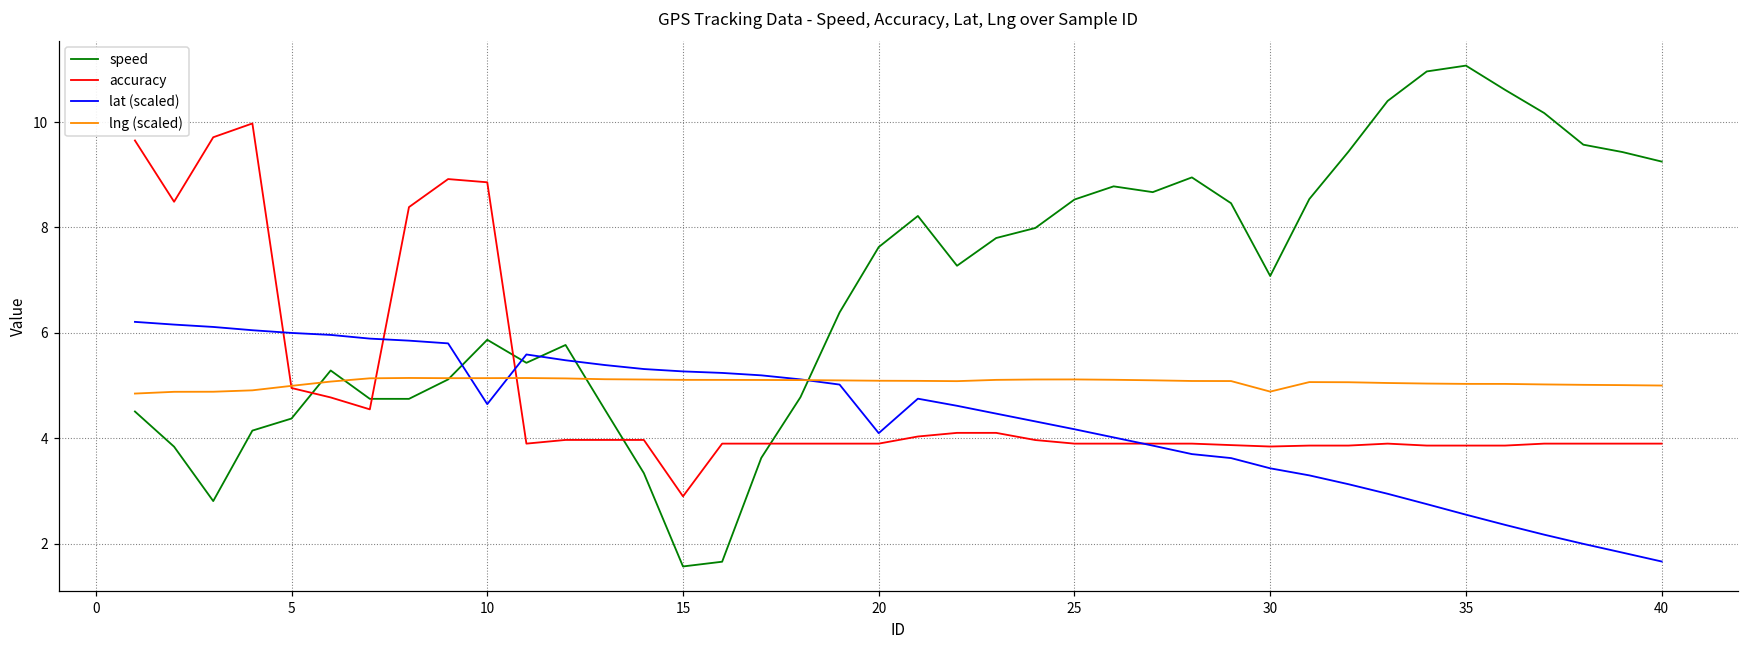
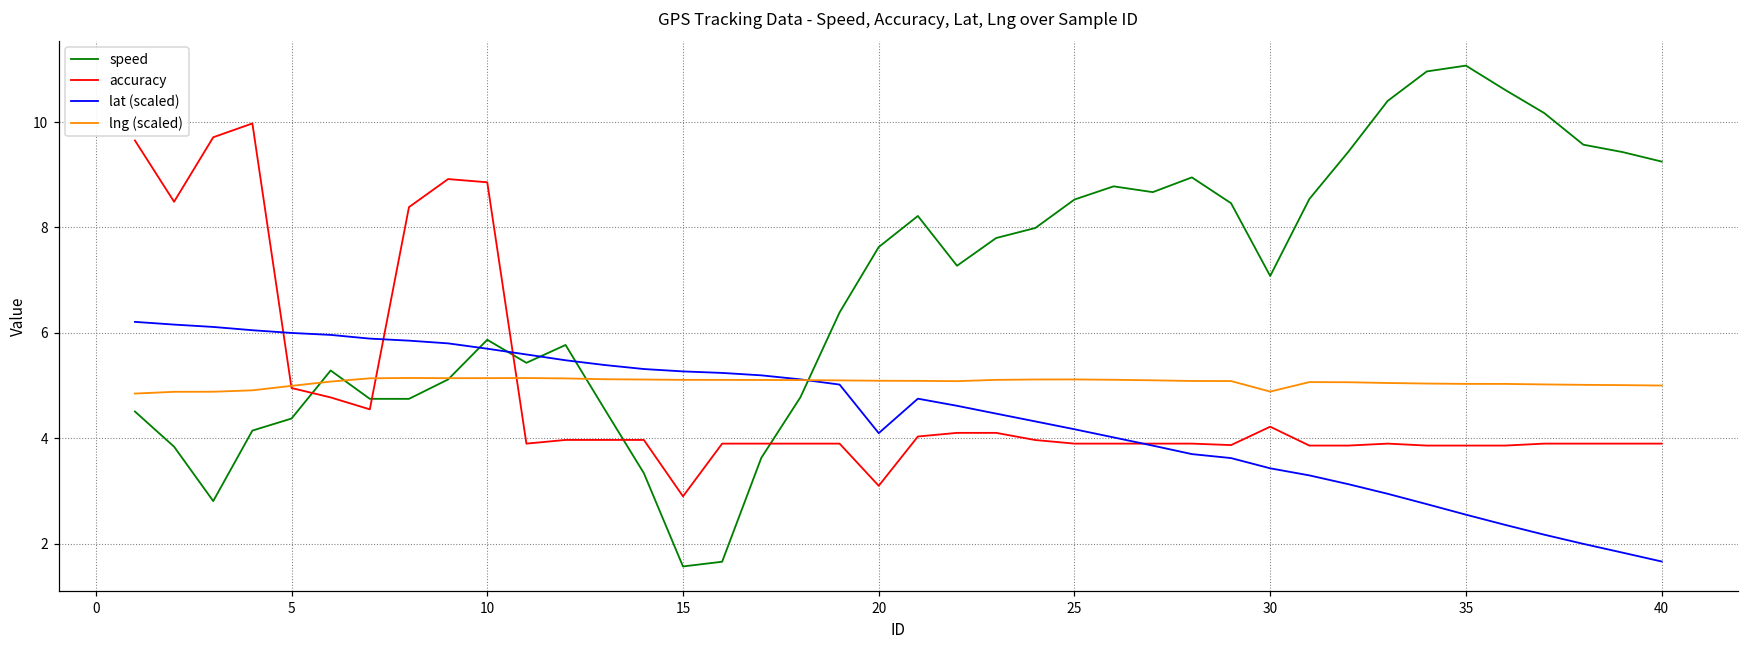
lat (scaled), 10: 4.6 -> 5.7
accuracy, 20: 3.9 -> 3.1
accuracy, 30: 3.8 -> 4.2
